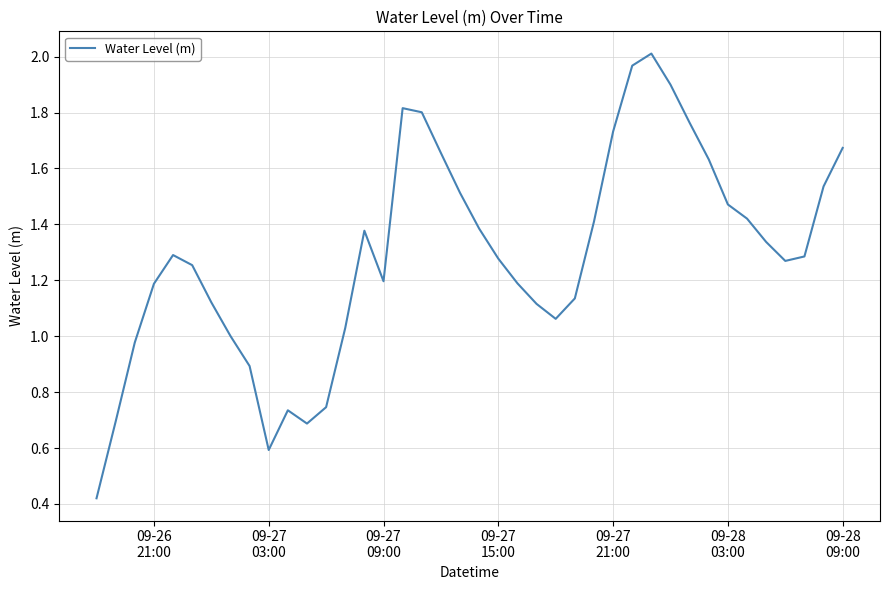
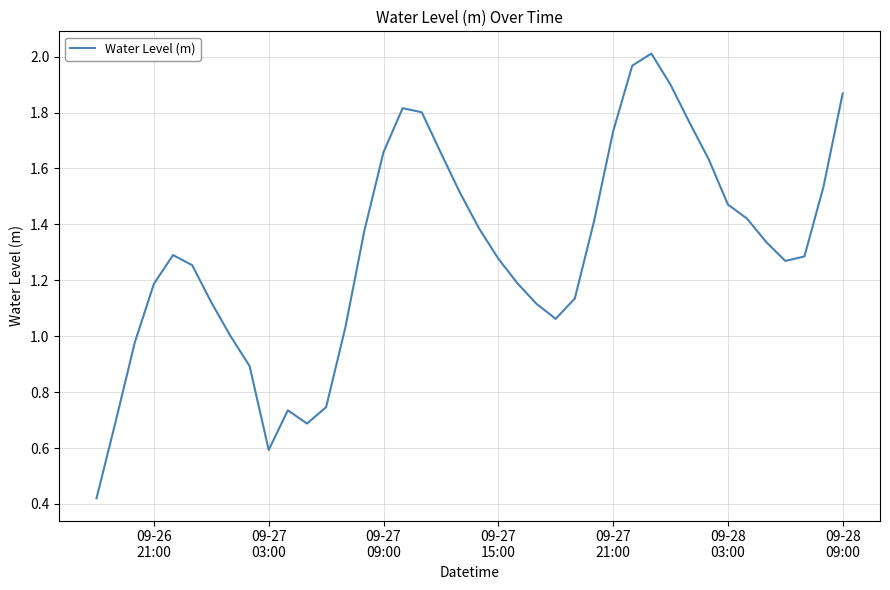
09-27 09:00: 1.20 -> 1.66
09-28 09:00: 1.67 -> 1.87
